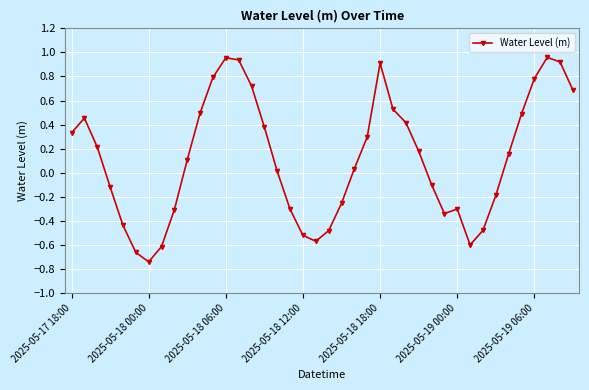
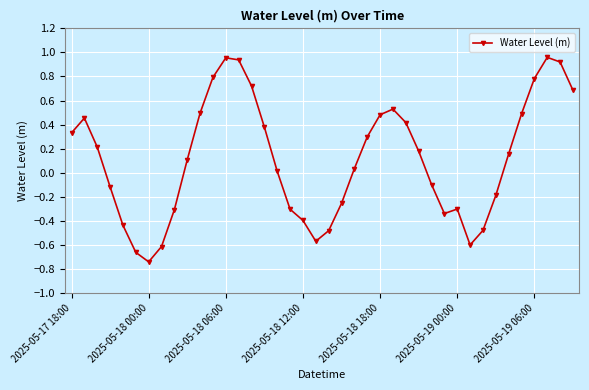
2025-05-18 12:00: -0.52 -> -0.40
2025-05-18 18:00: 0.91 -> 0.48
